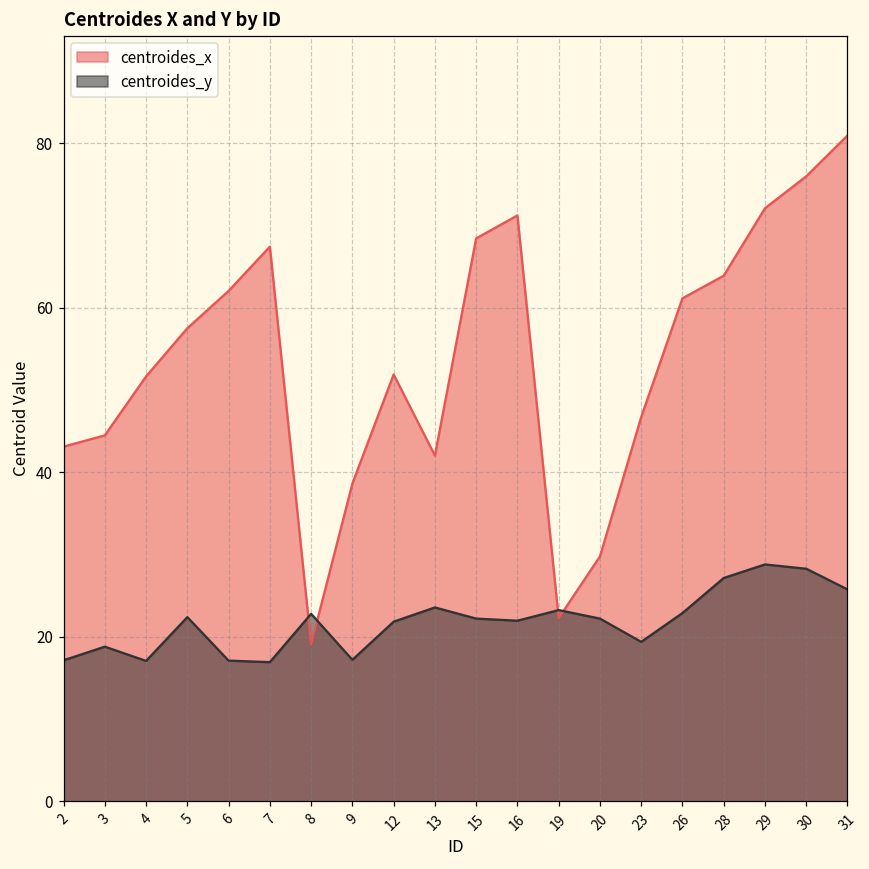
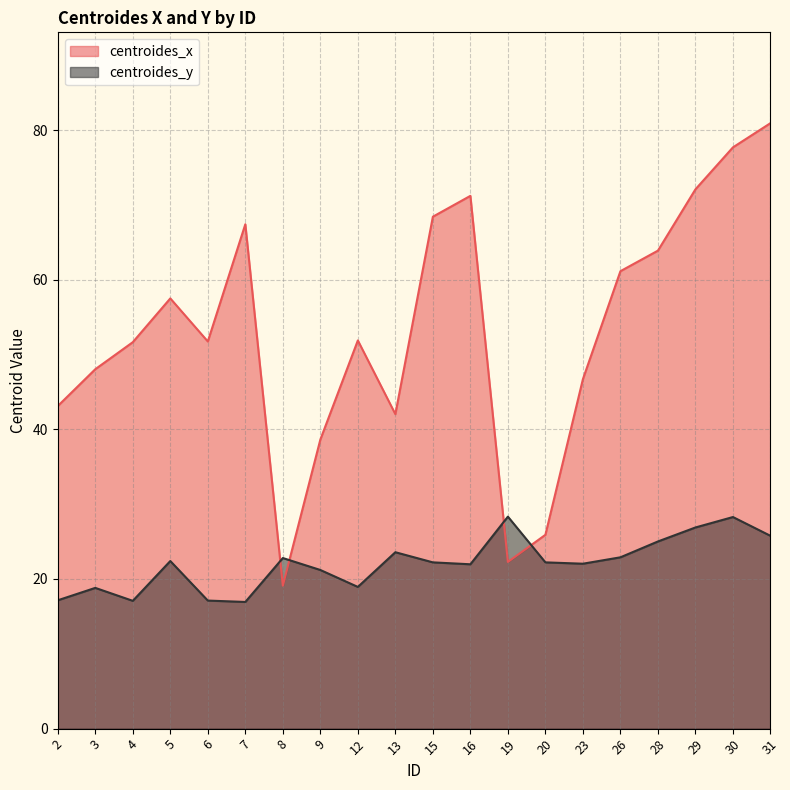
centroides_x, 3: 44 -> 48
centroides_x, 6: 62 -> 52
centroides_y, 9: 17 -> 21
centroides_y, 12: 22 -> 19
centroides_y, 19: 23 -> 28
centroides_x, 20: 30 -> 26
centroides_y, 23: 19 -> 22
centroides_y, 28: 27 -> 25
centroides_y, 29: 29 -> 27
centroides_x, 30: 76 -> 78
